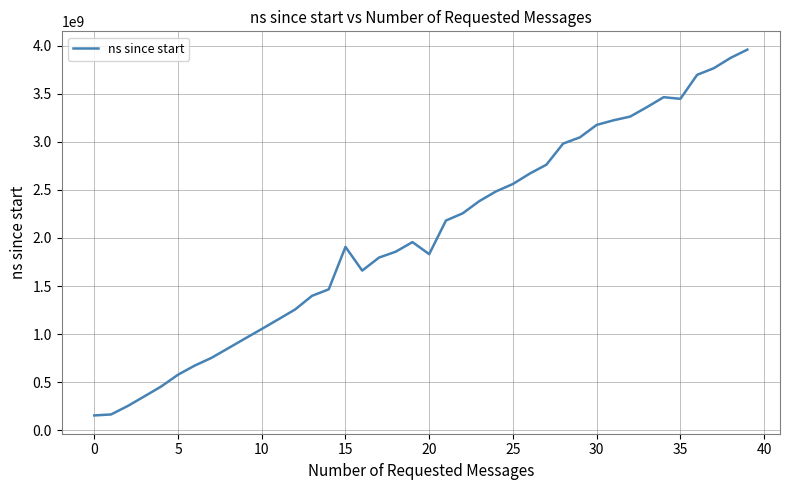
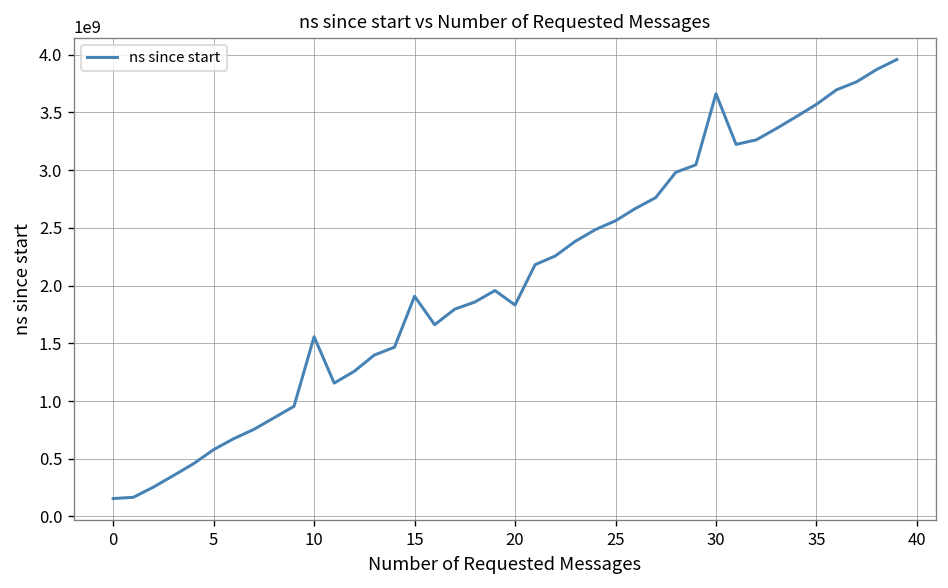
10: 1100000000 -> 1600000000
30: 3200000000 -> 3700000000
35: 3400000000 -> 3600000000
